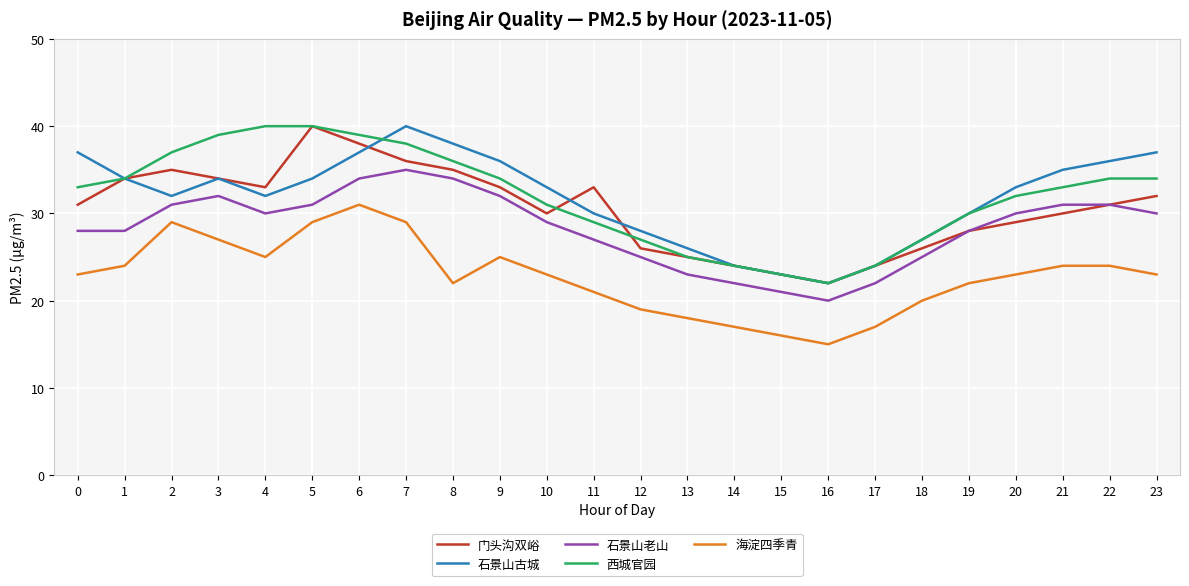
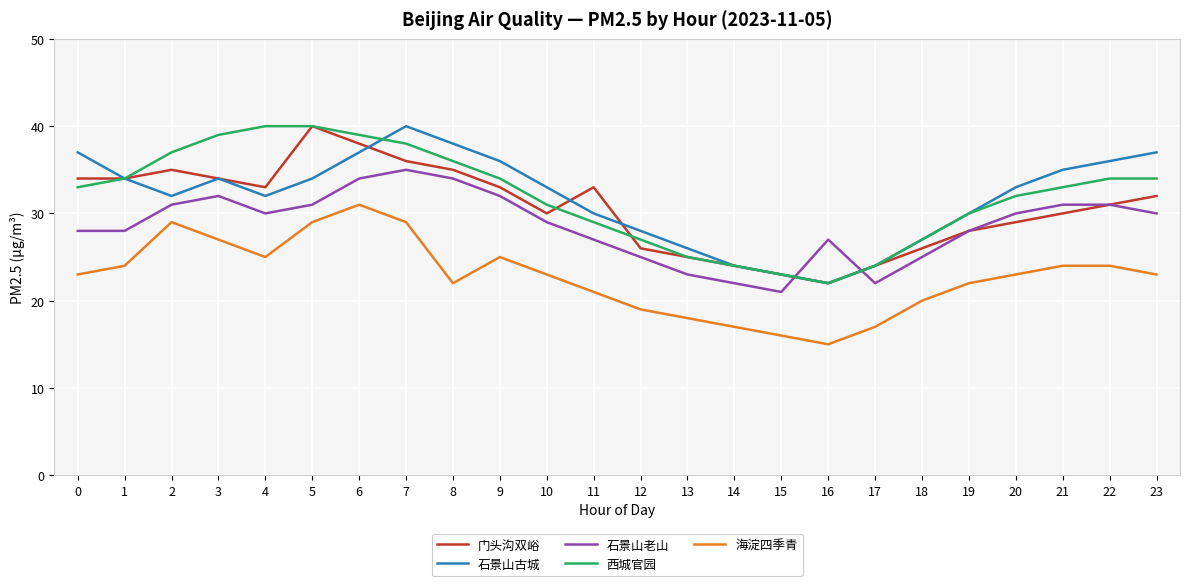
门头沟双峪, 0: 31 -> 34
石景山老山, 16: 20 -> 27
